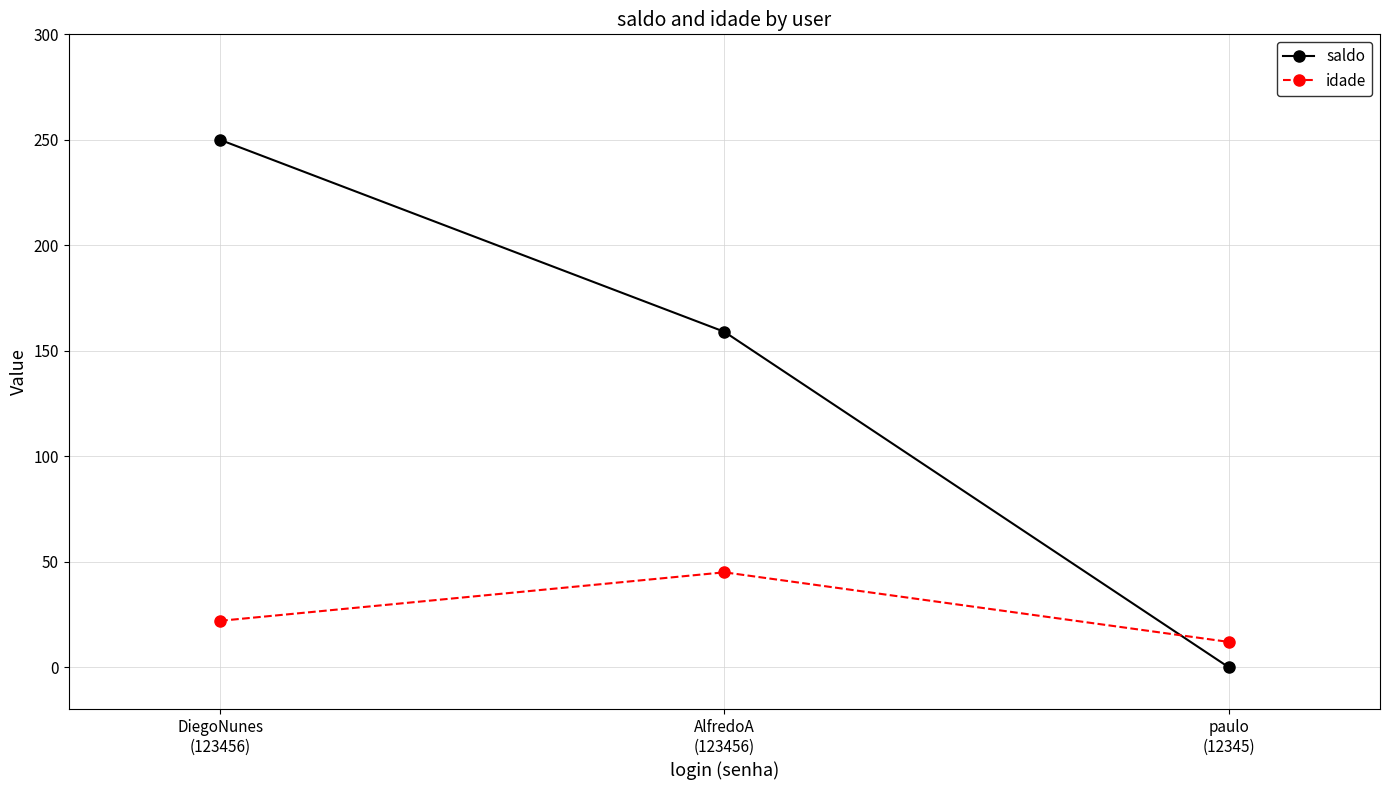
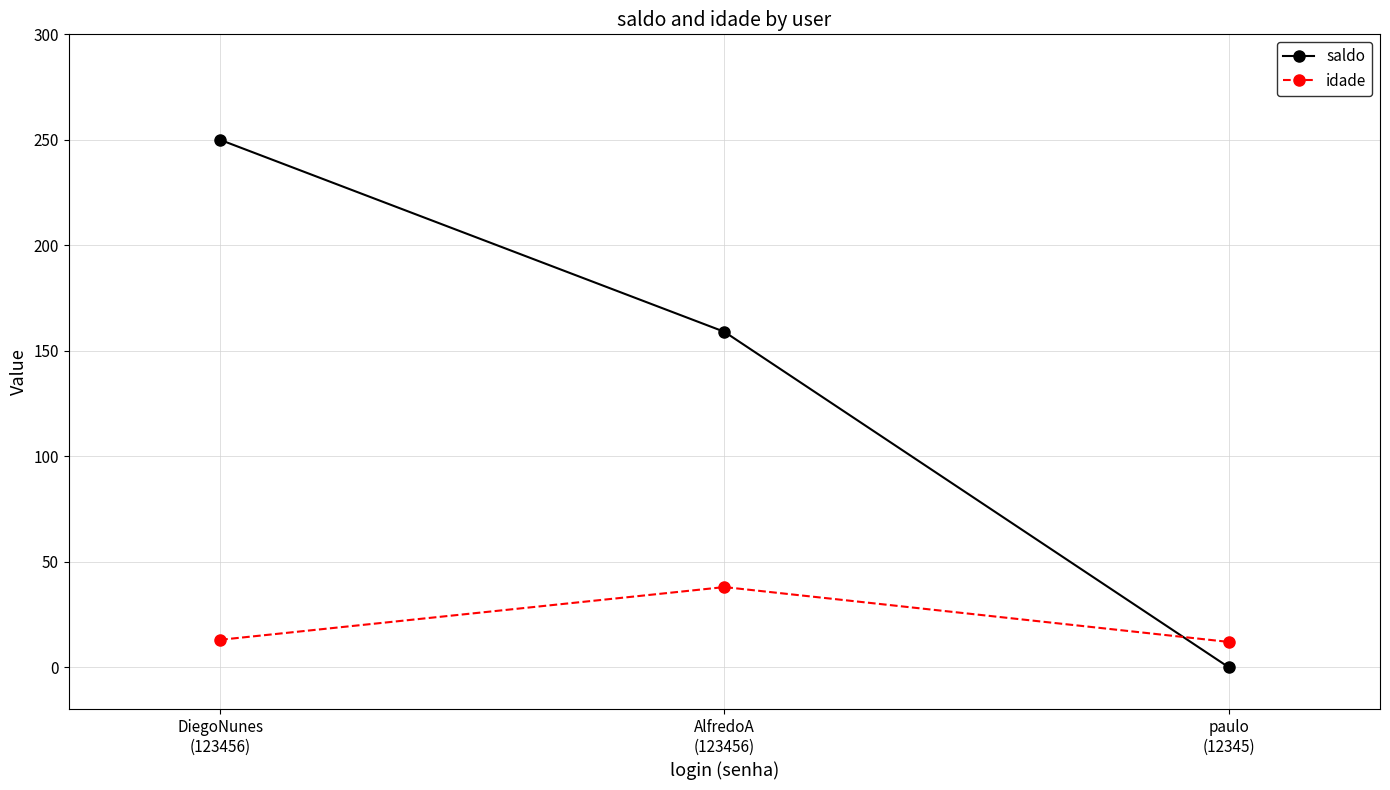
idade, DiegoNunes (123456): 22 -> 13
idade, AlfredoA (123456): 45 -> 38
